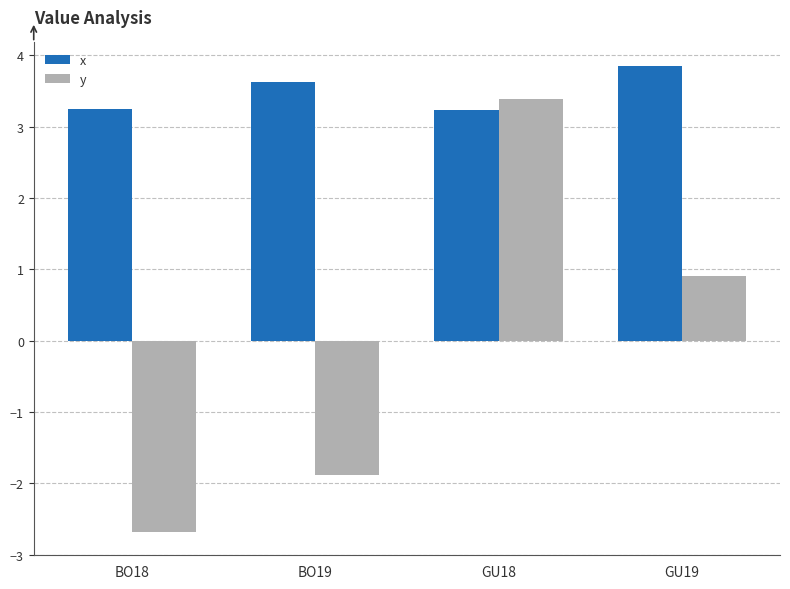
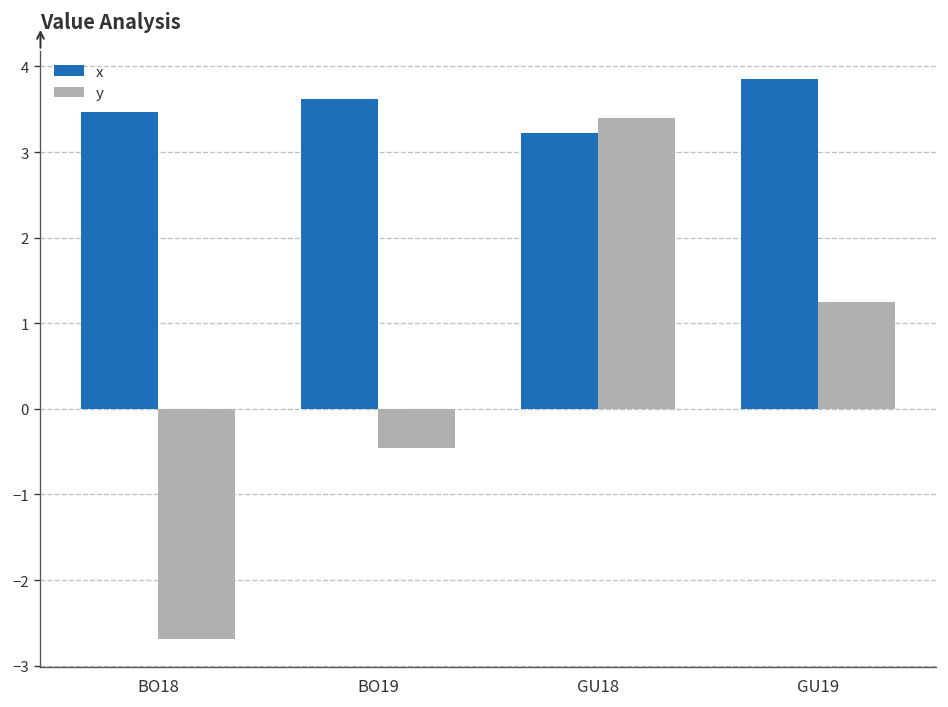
x, BO18: 3.2 -> 3.5
y, BO19: -1.9 -> -0.5
y, GU19: 0.9 -> 1.2
